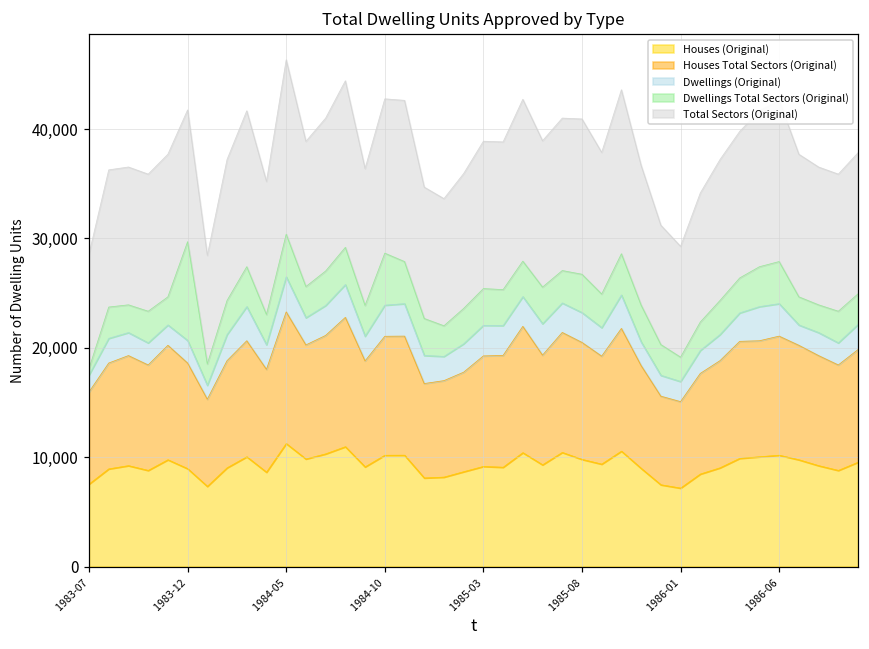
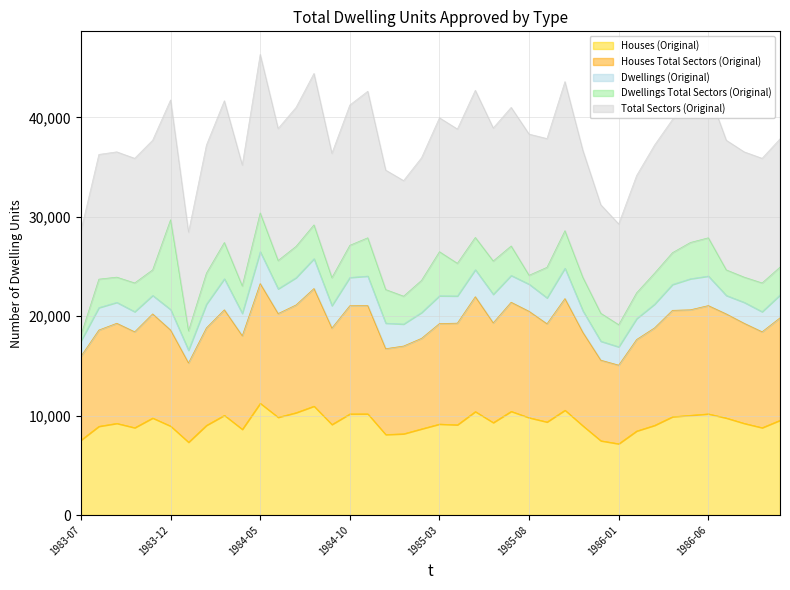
Dwellings Total Sectors (Original), 1984-10: 5,000 -> 3,000
Dwellings Total Sectors (Original), 1985-03: 3,000 -> 4,000
Dwellings Total Sectors (Original), 1985-08: 4,000 -> 1,000
